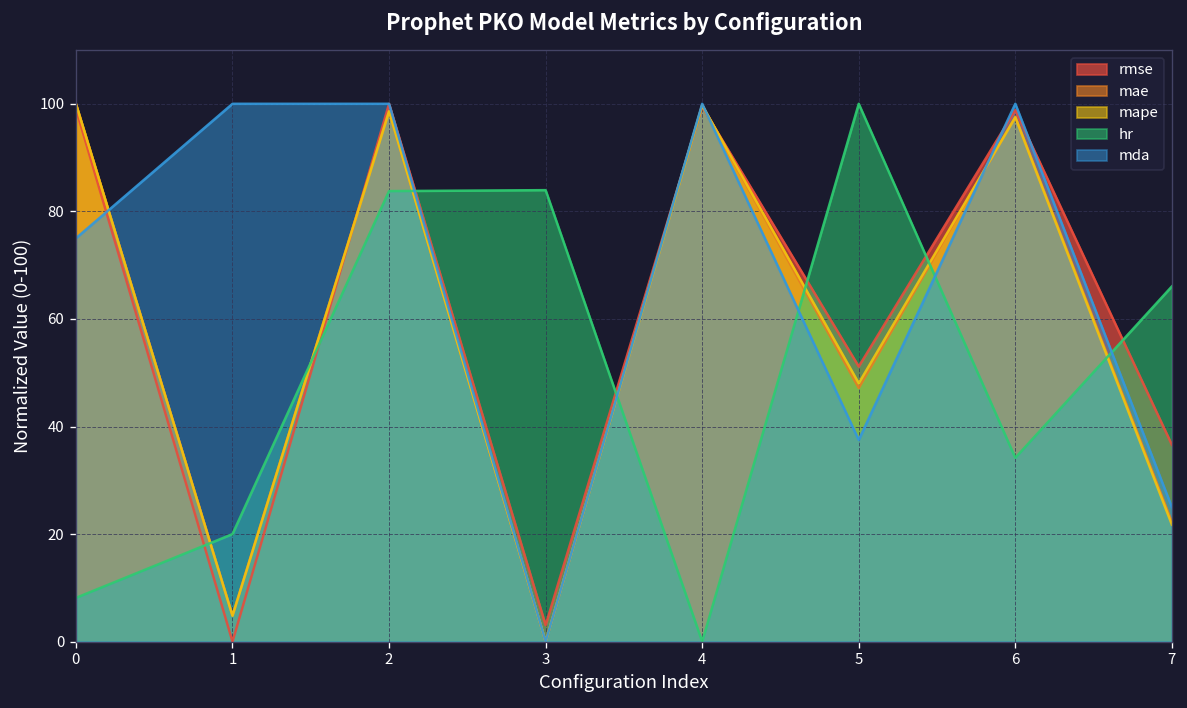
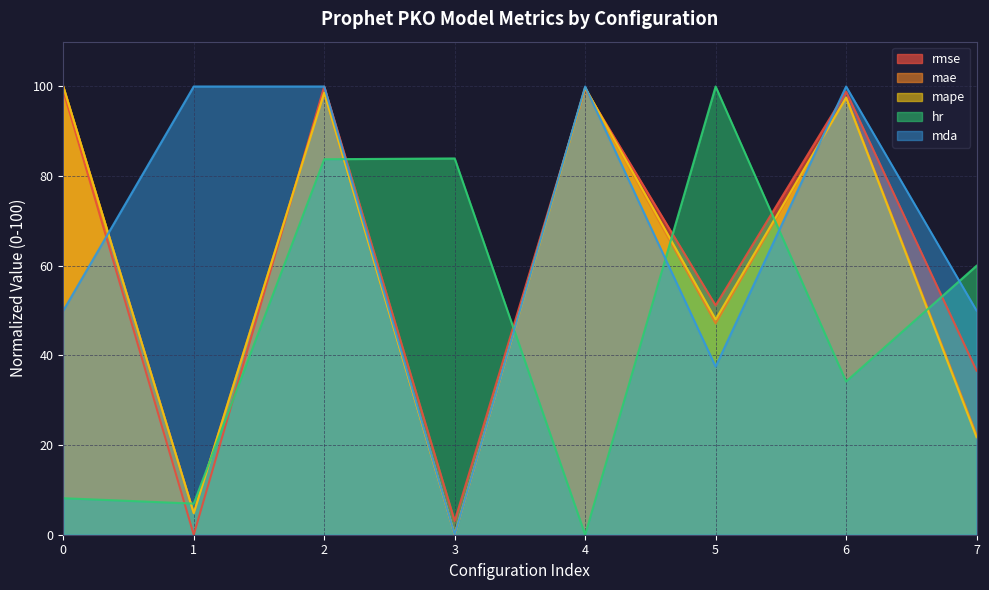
mda, 0: 75 -> 50
hr, 1: 20 -> 7
hr, 7: 66 -> 60
mda, 7: 25 -> 50
